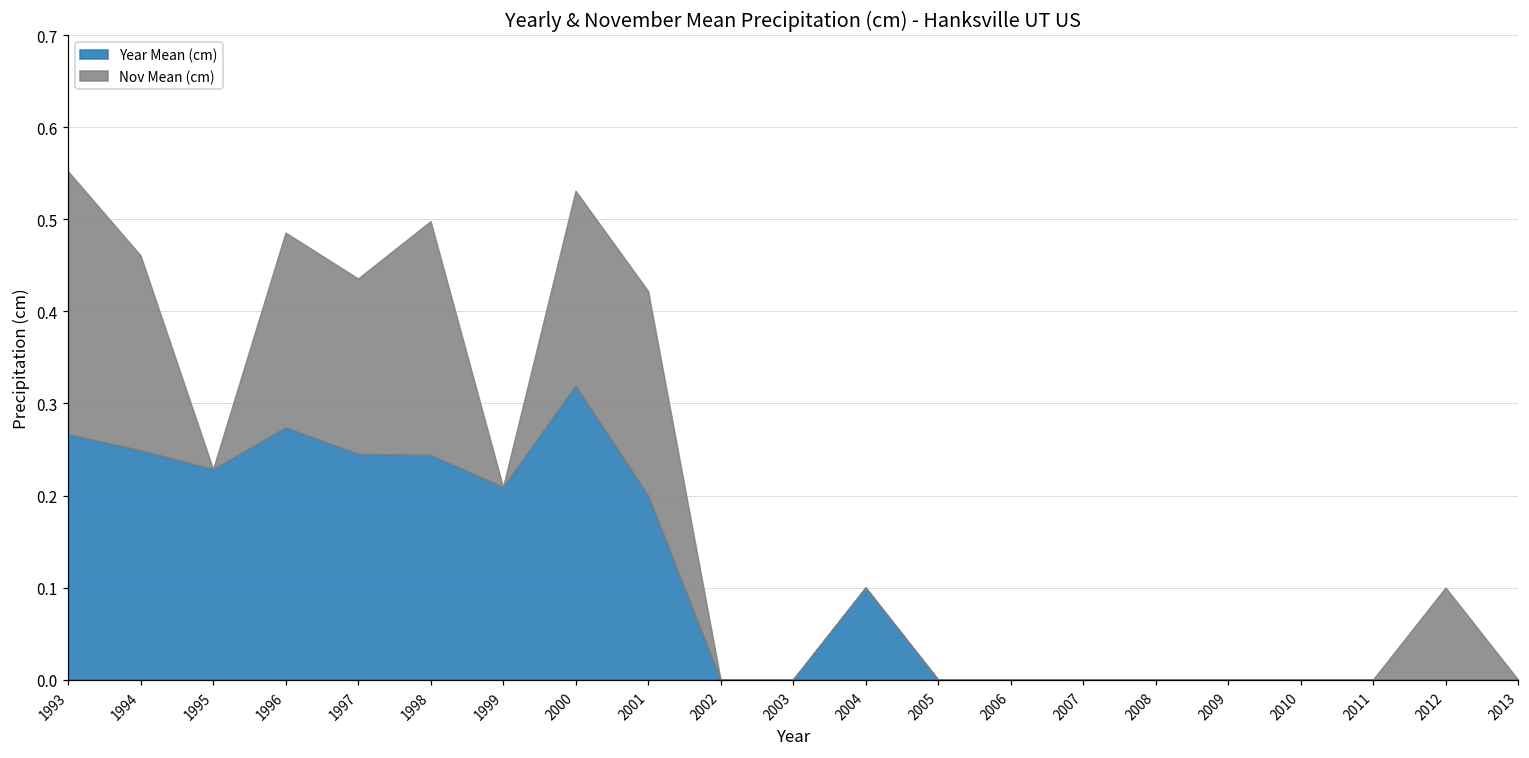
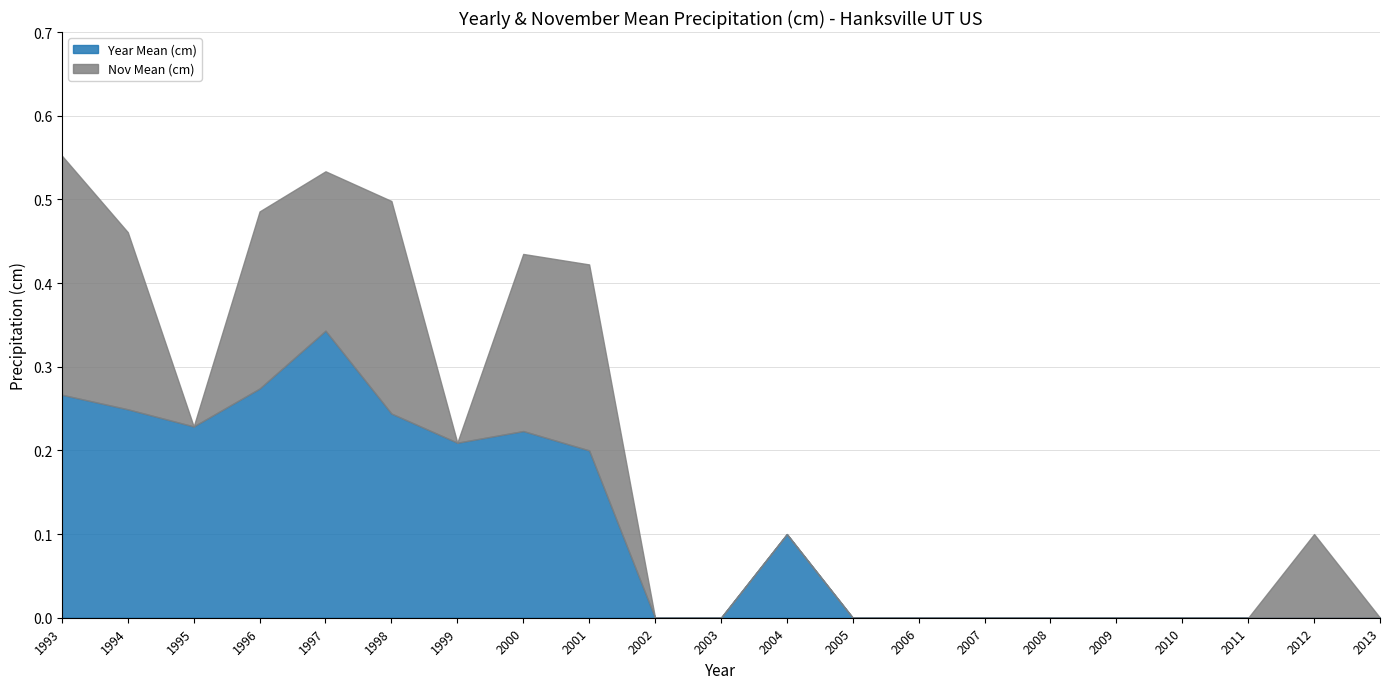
Year Mean (cm), 1997: 0.25 -> 0.34
Year Mean (cm), 2000: 0.32 -> 0.22
